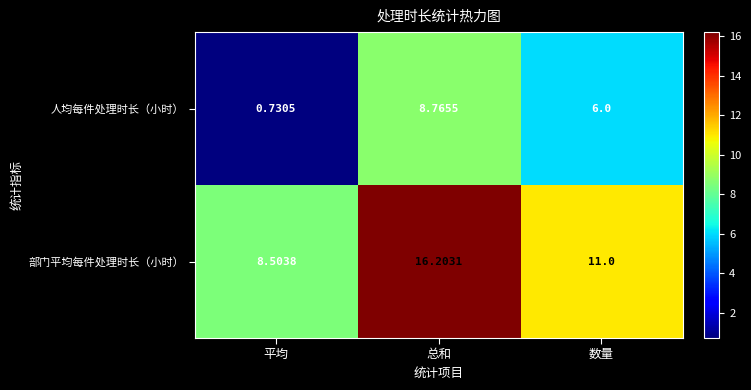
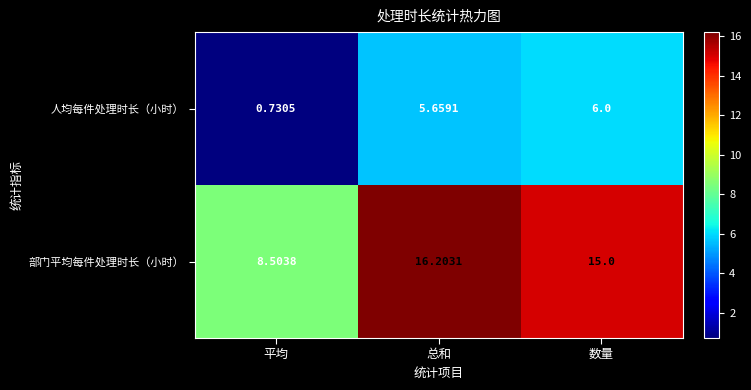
人均每件处理时长（小时）, 总和: 8.7655 -> 5.6591
部门平均每件处理时长（小时）, 数量: 11.0 -> 15.0
